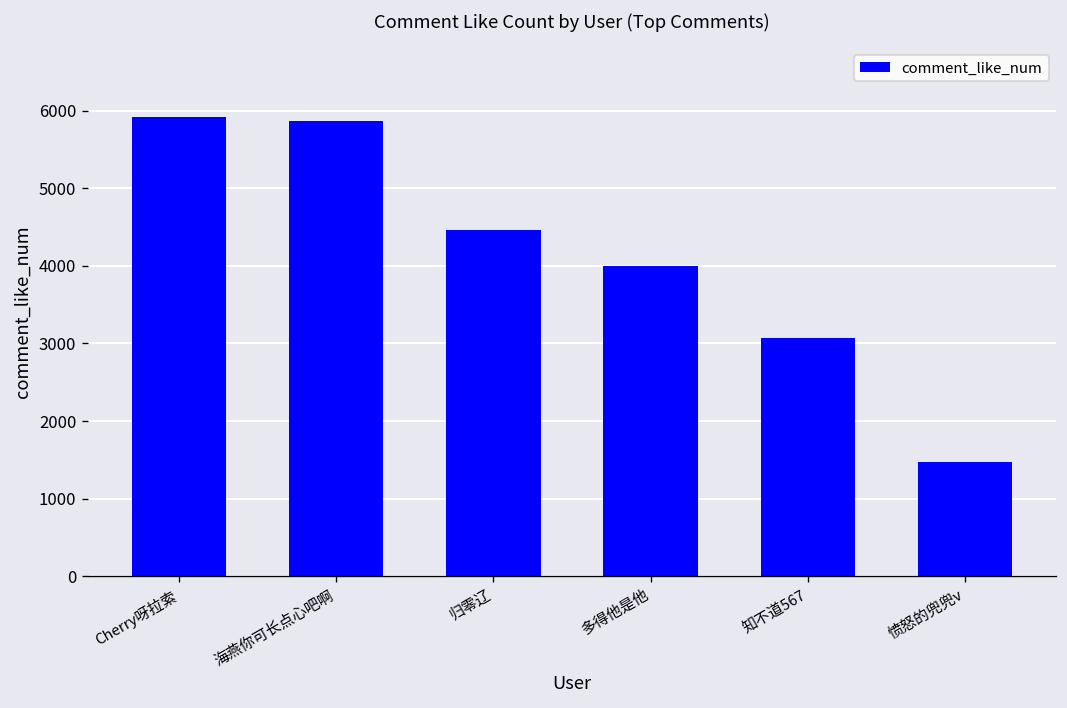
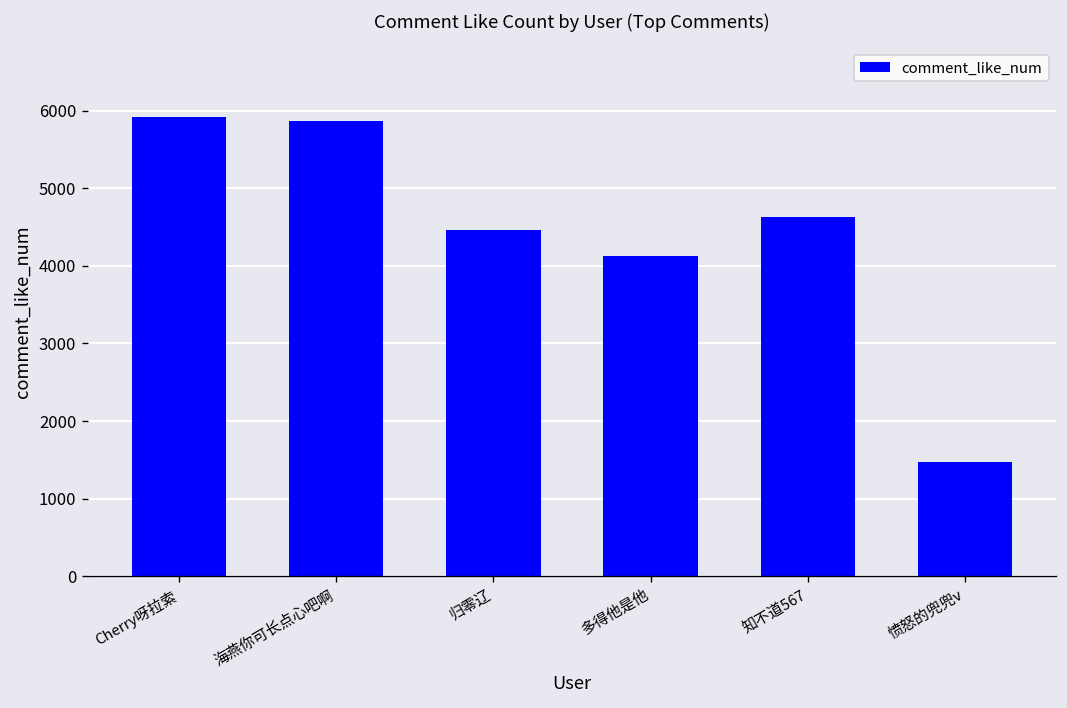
多得他是他: 4000 -> 4100
知不道567: 3100 -> 4600
